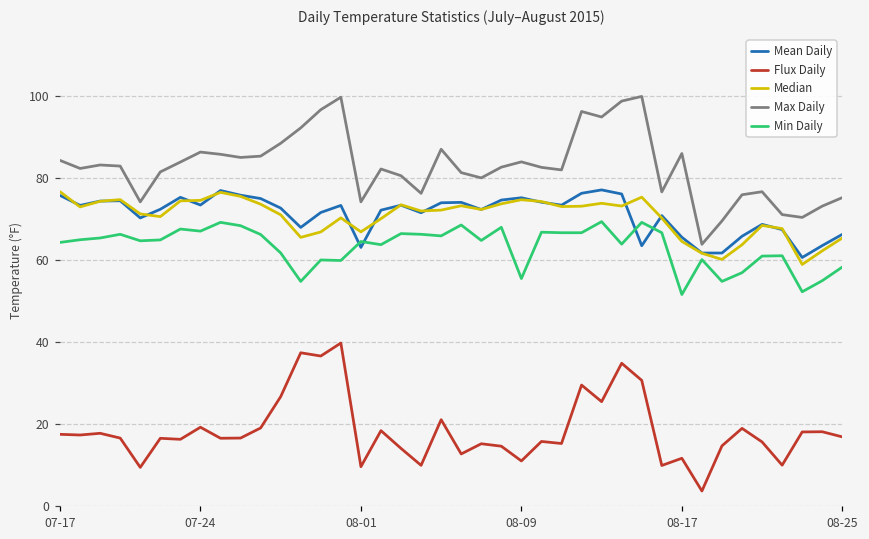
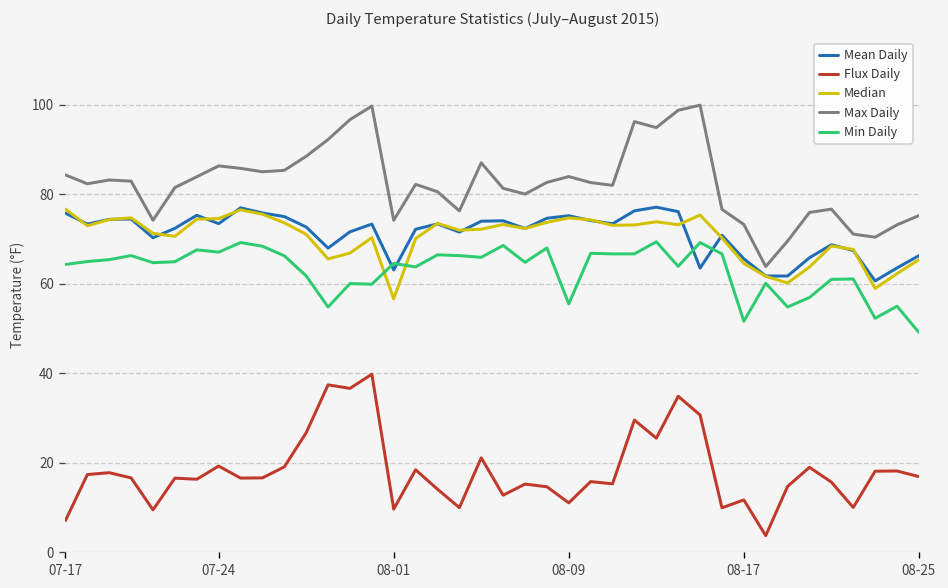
Flux Daily, 07-17: 18 -> 7
Median, 08-01: 67 -> 57
Max Daily, 08-17: 86 -> 73
Min Daily, 08-25: 58 -> 49
